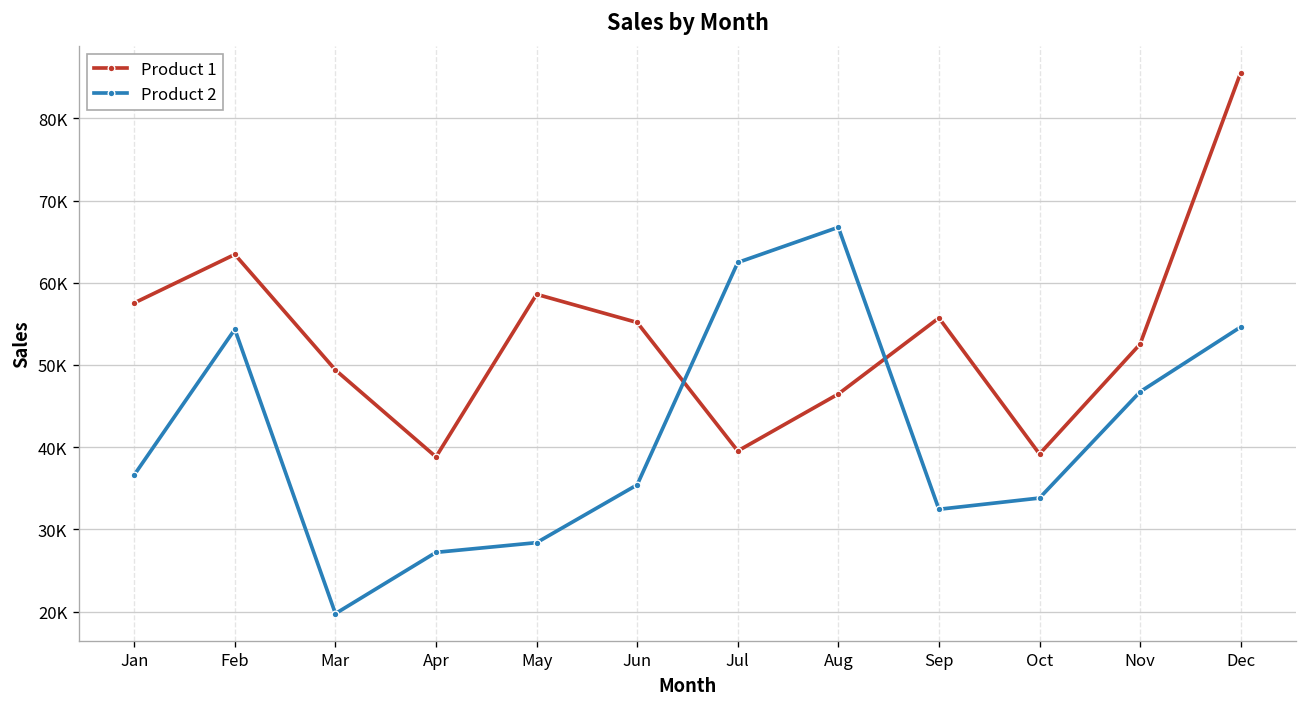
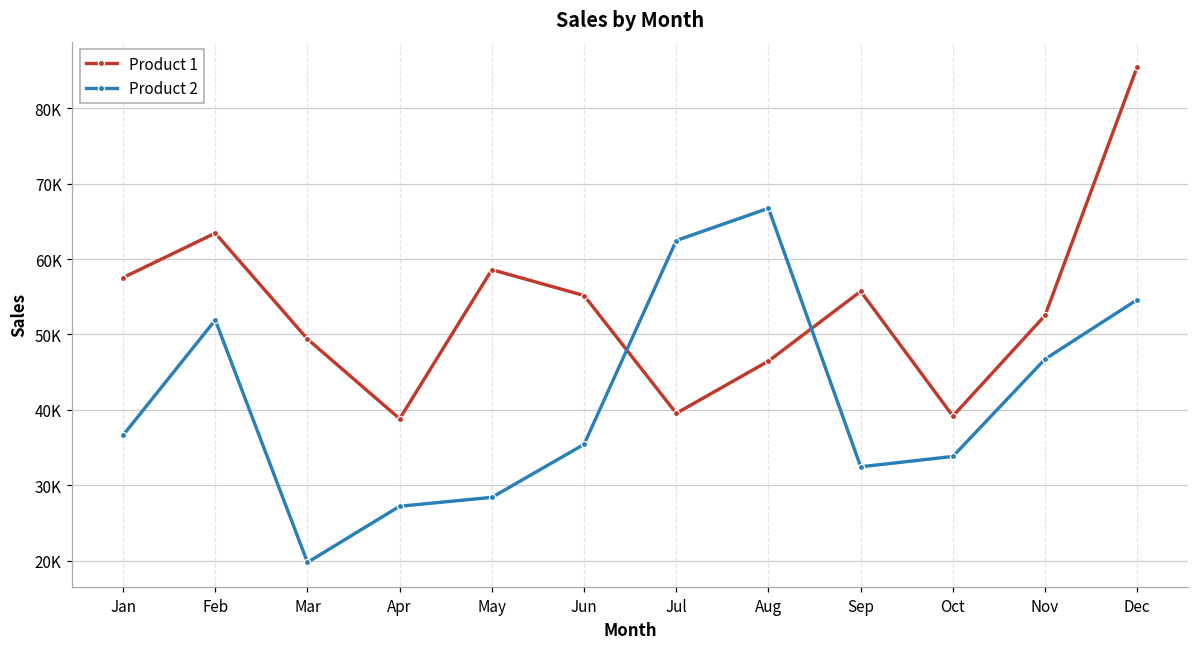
Product 2, Feb: 54000 -> 52000
